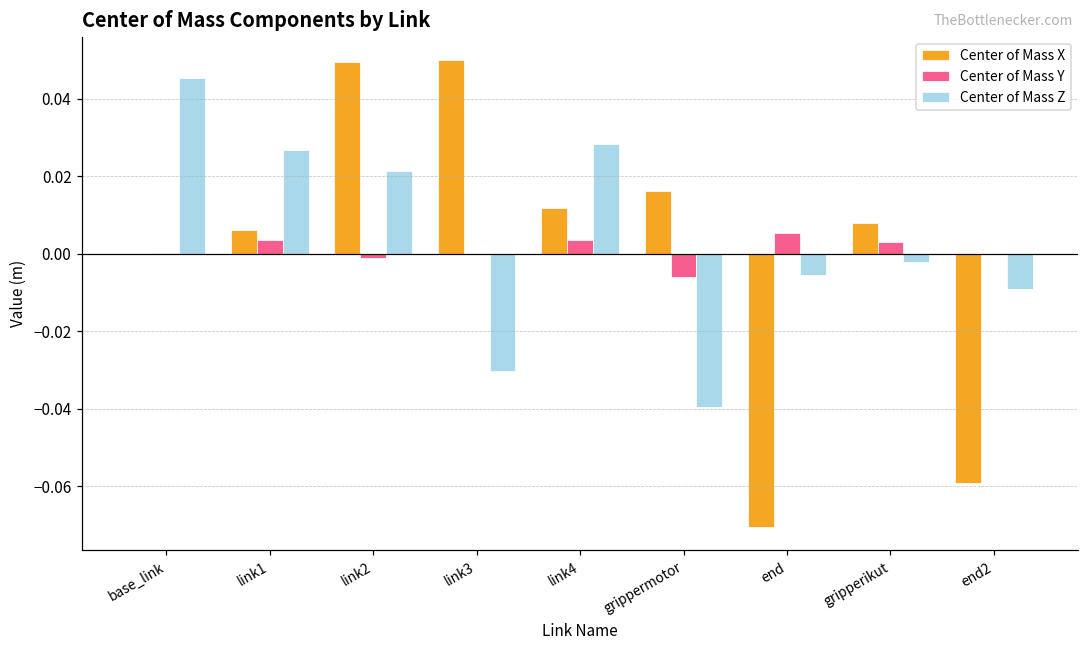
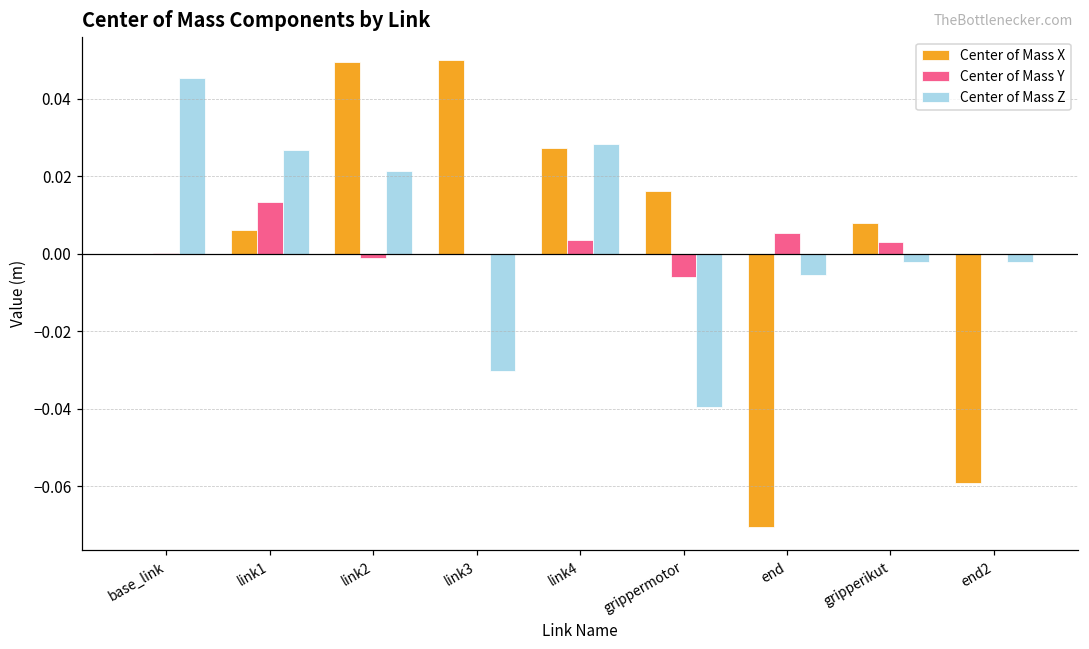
Center of Mass Y, link1: 0.004 -> 0.013
Center of Mass X, link4: 0.012 -> 0.027
Center of Mass Z, end2: -0.009 -> -0.002
